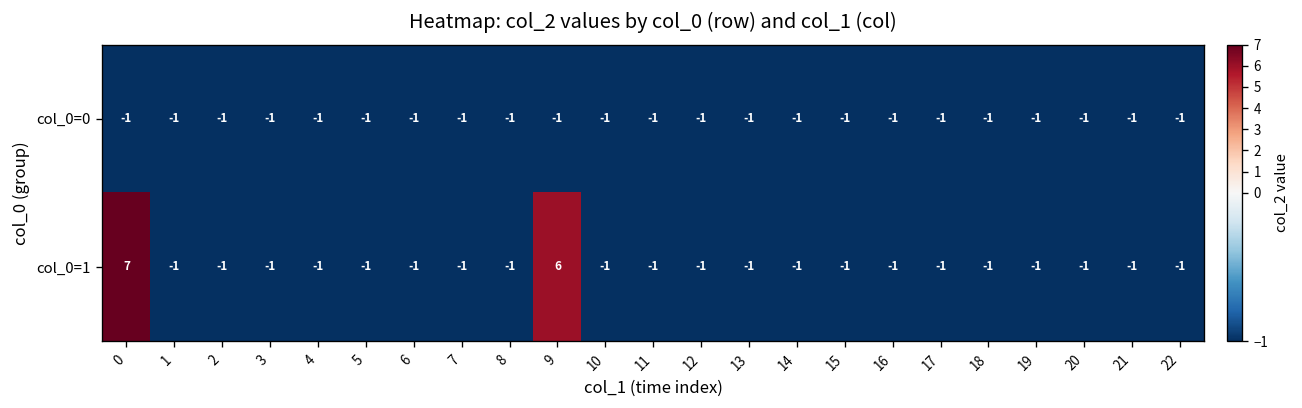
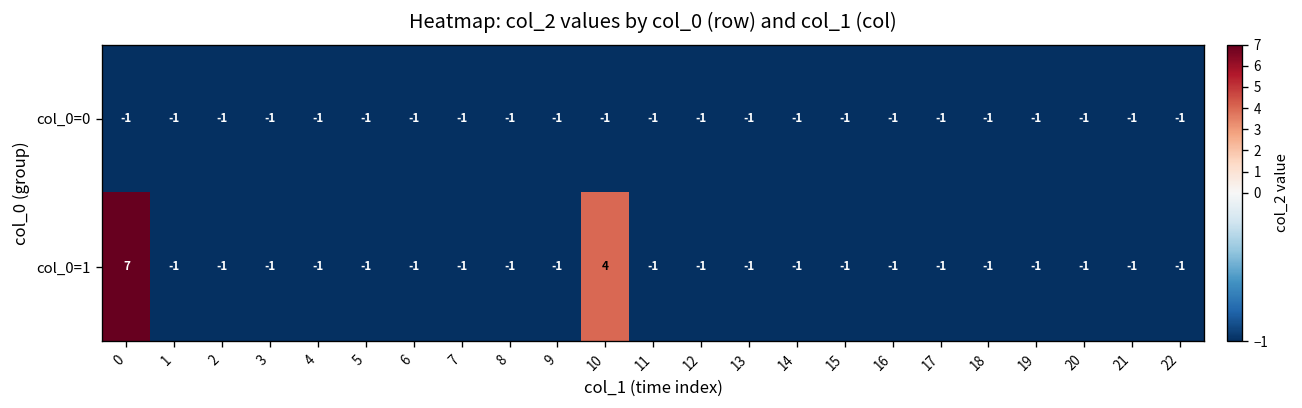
col_0=1, 9: 6 -> -1
col_0=1, 10: -1 -> 4
